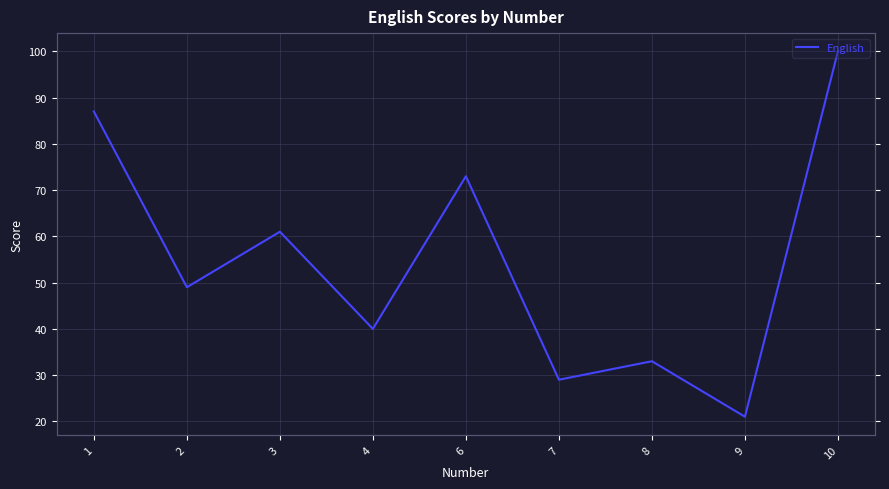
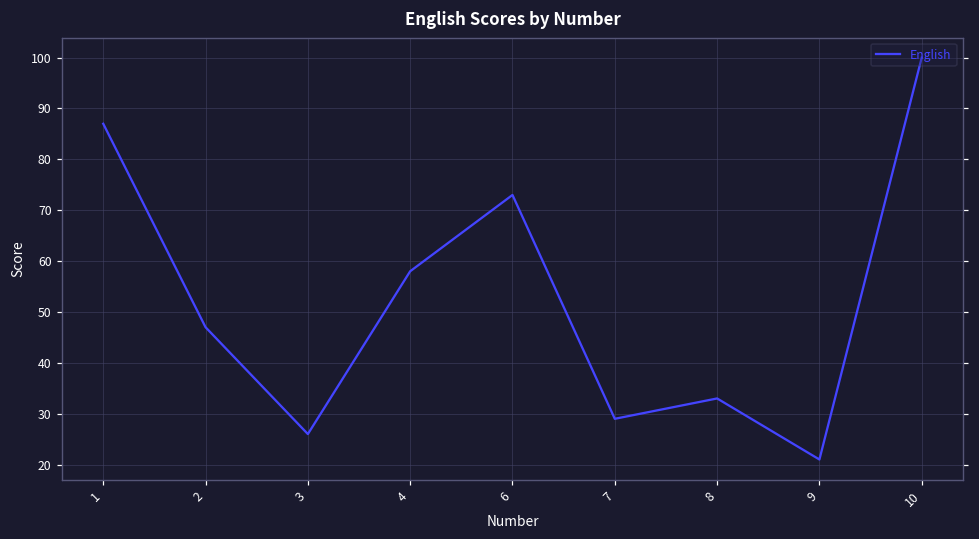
2: 49 -> 47
3: 61 -> 26
4: 40 -> 58
